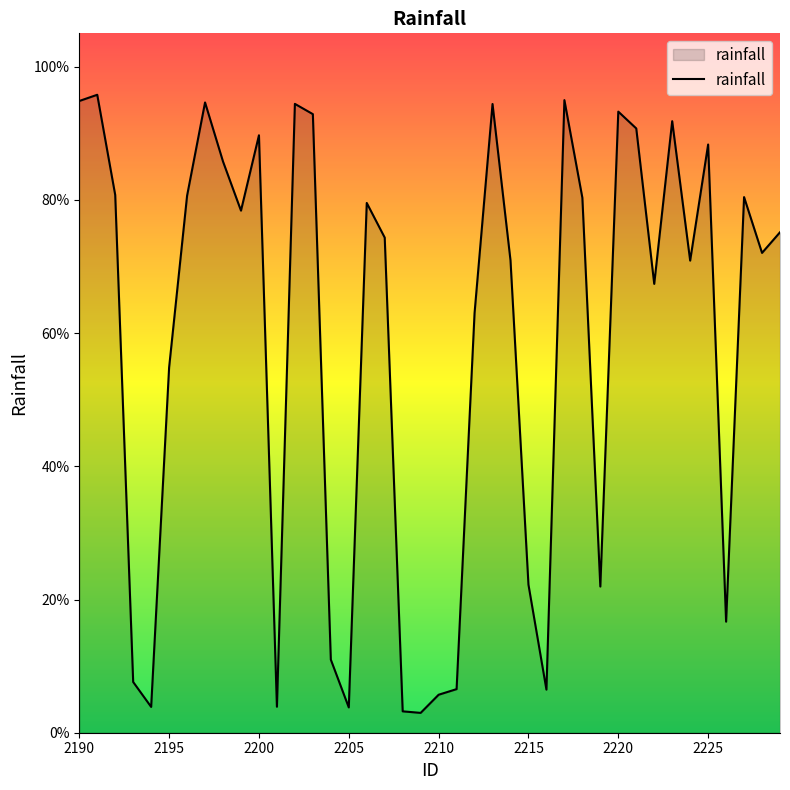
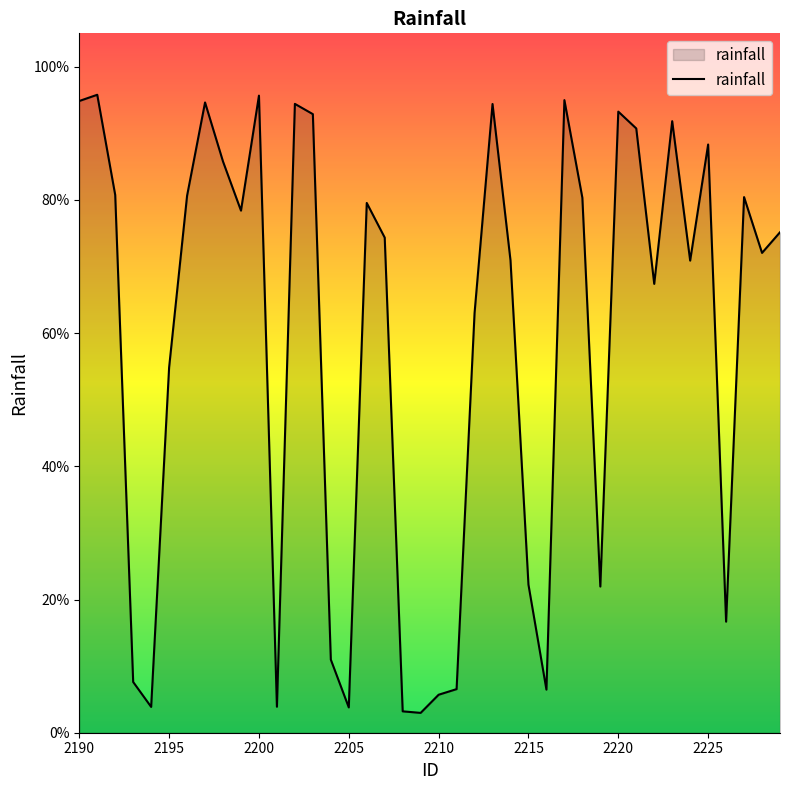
2200: 90% -> 96%
